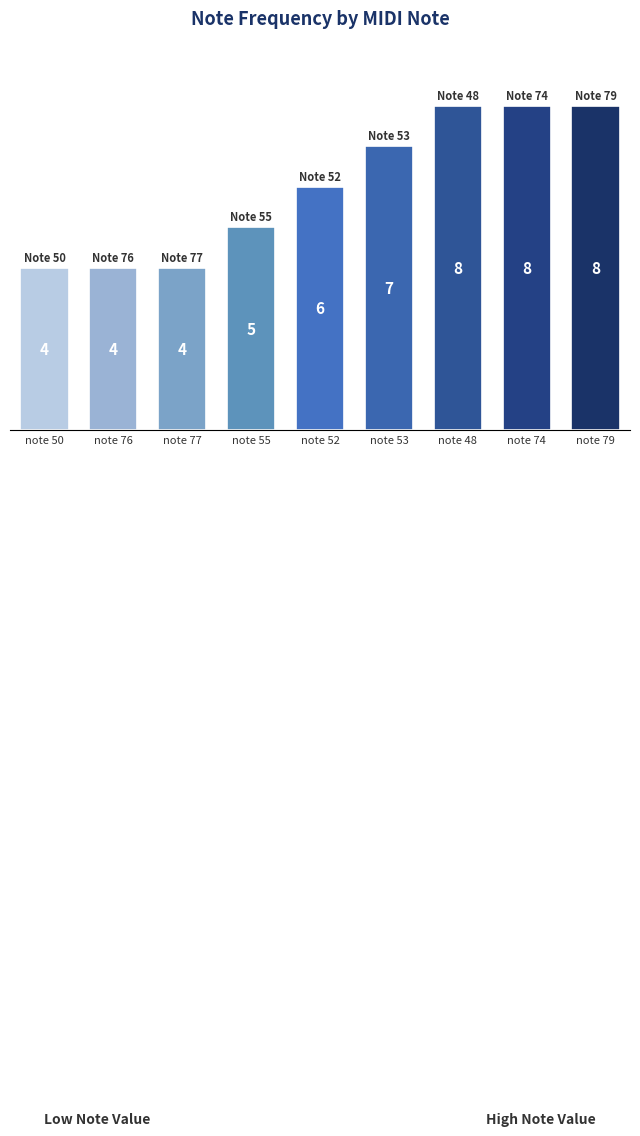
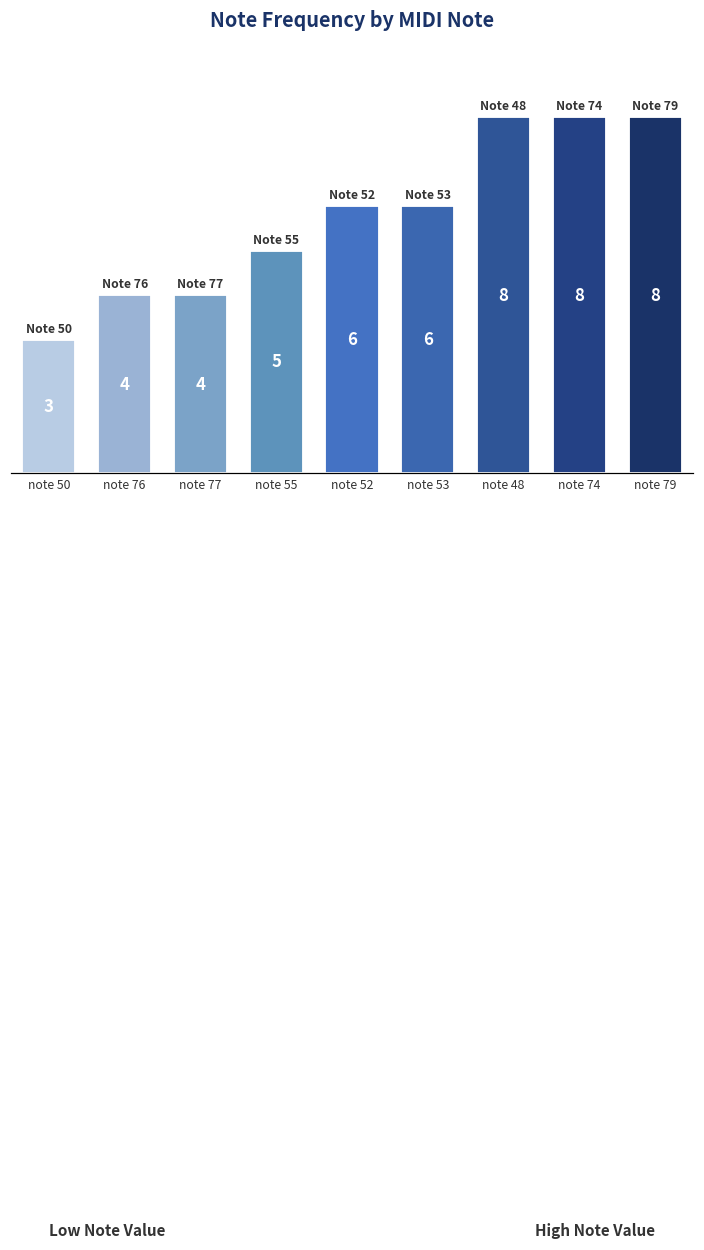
note 50: 4 -> 3
note 53: 7 -> 6
